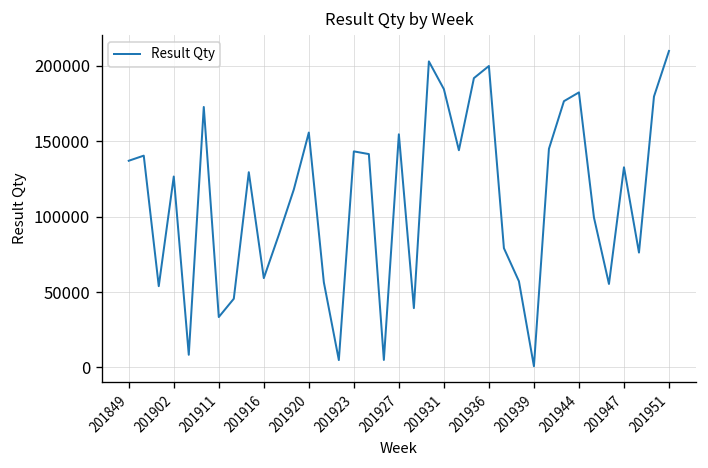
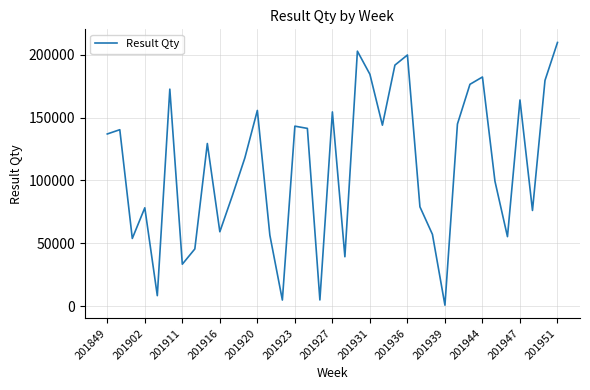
201902: 126000 -> 78000
201947: 133000 -> 164000
